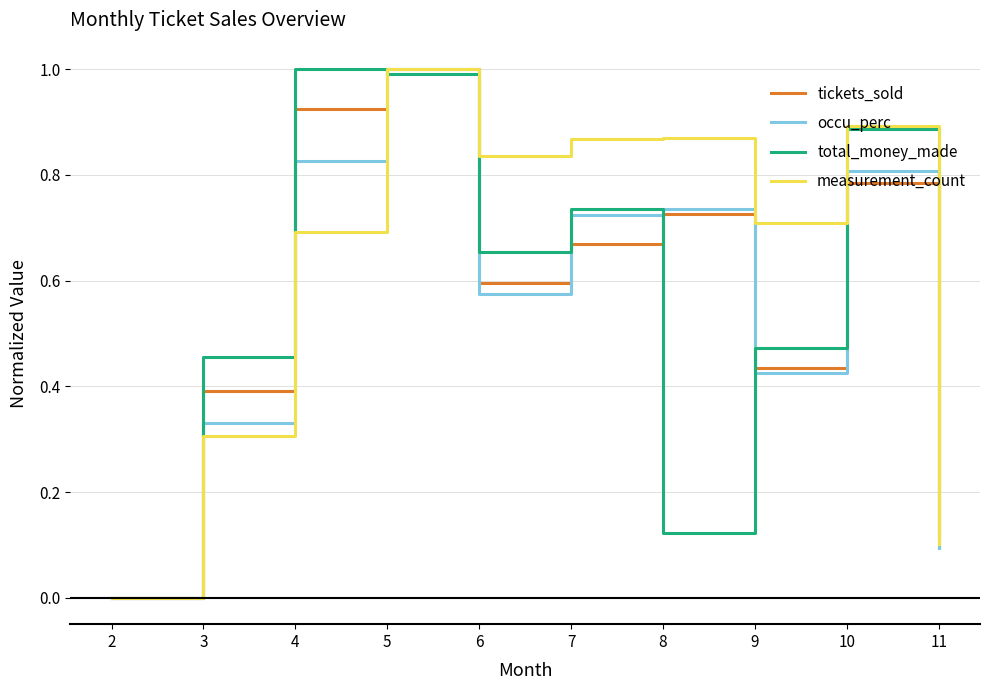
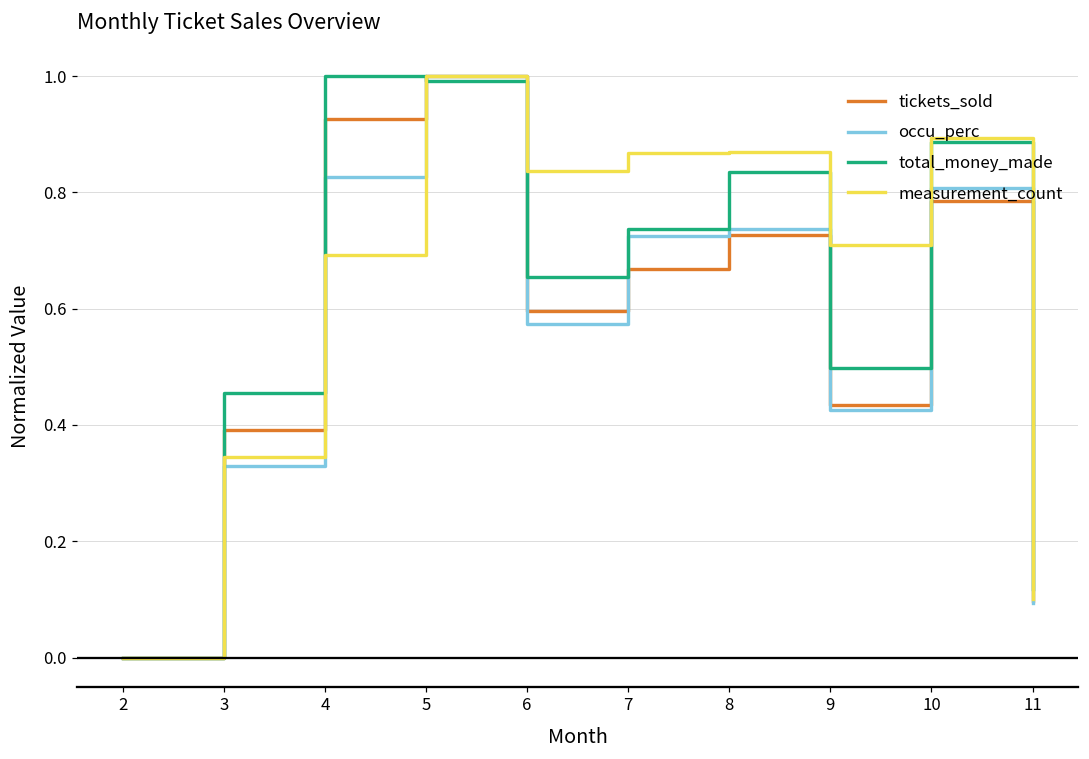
measurement_count, 3: 0.31 -> 0.35
total_money_made, 8: 0.12 -> 0.83
total_money_made, 9: 0.47 -> 0.50
